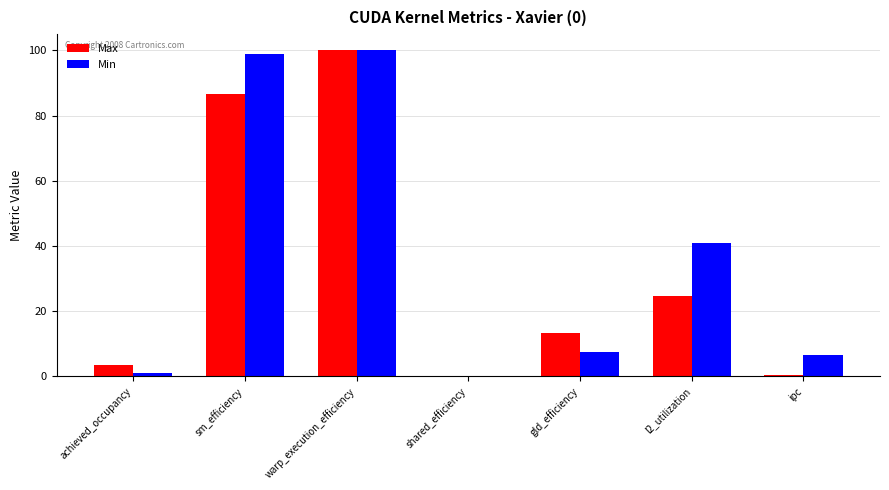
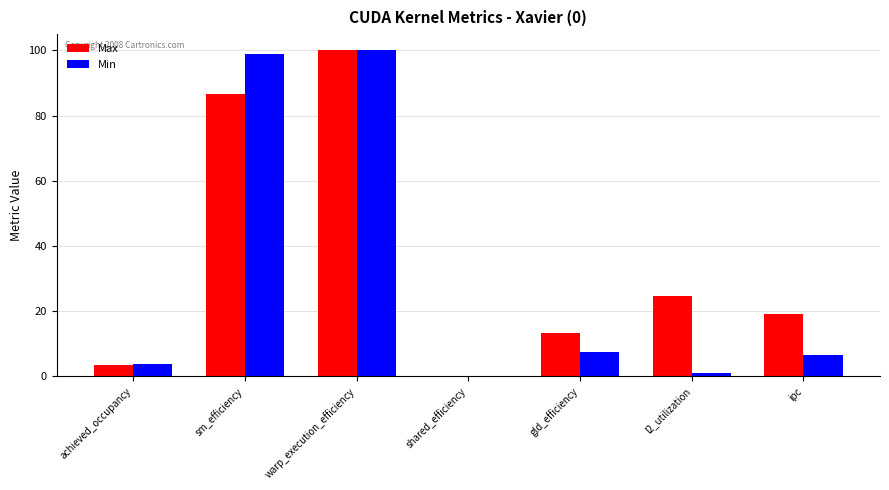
Min, achieved_occupancy: 1 -> 4
Min, l2_utilization: 41 -> 1
Max, ipc: 0 -> 19
